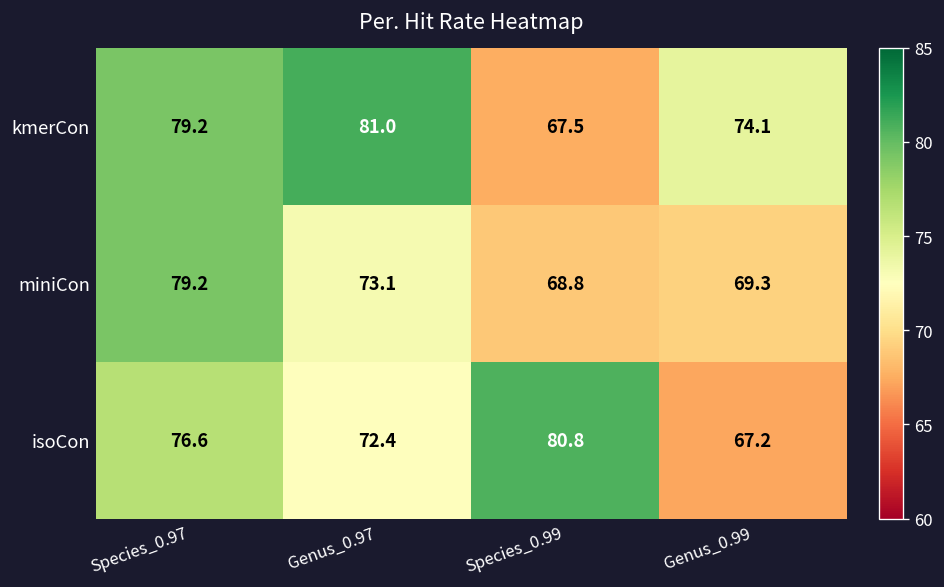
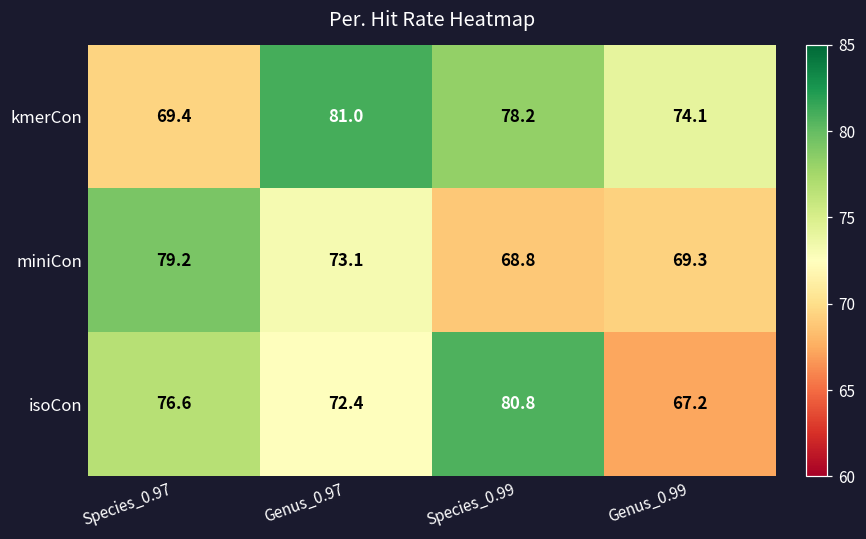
kmerCon, Species_0.97: 79.2 -> 69.4
kmerCon, Species_0.99: 67.5 -> 78.2
